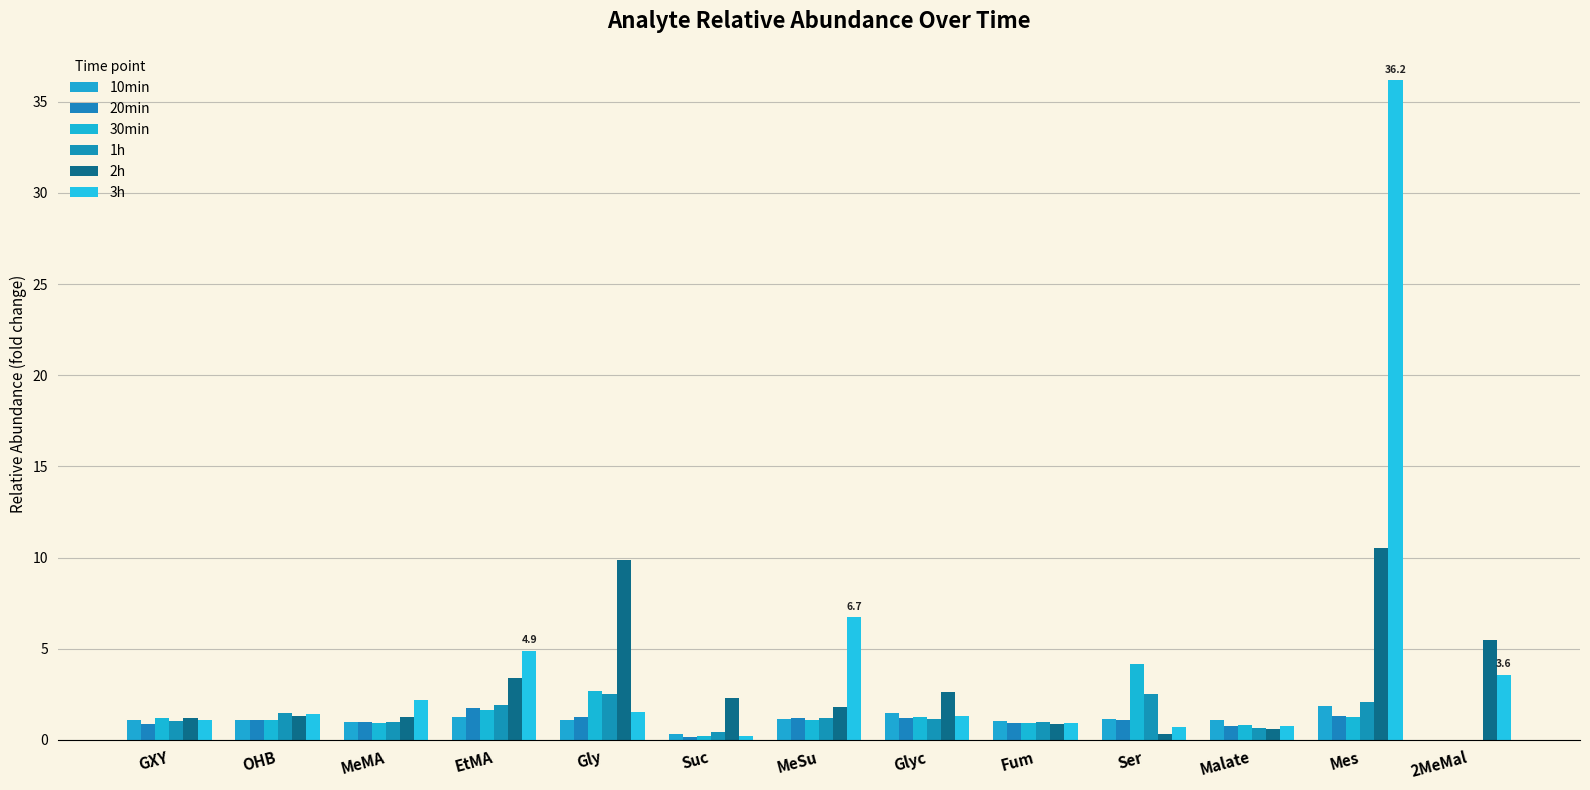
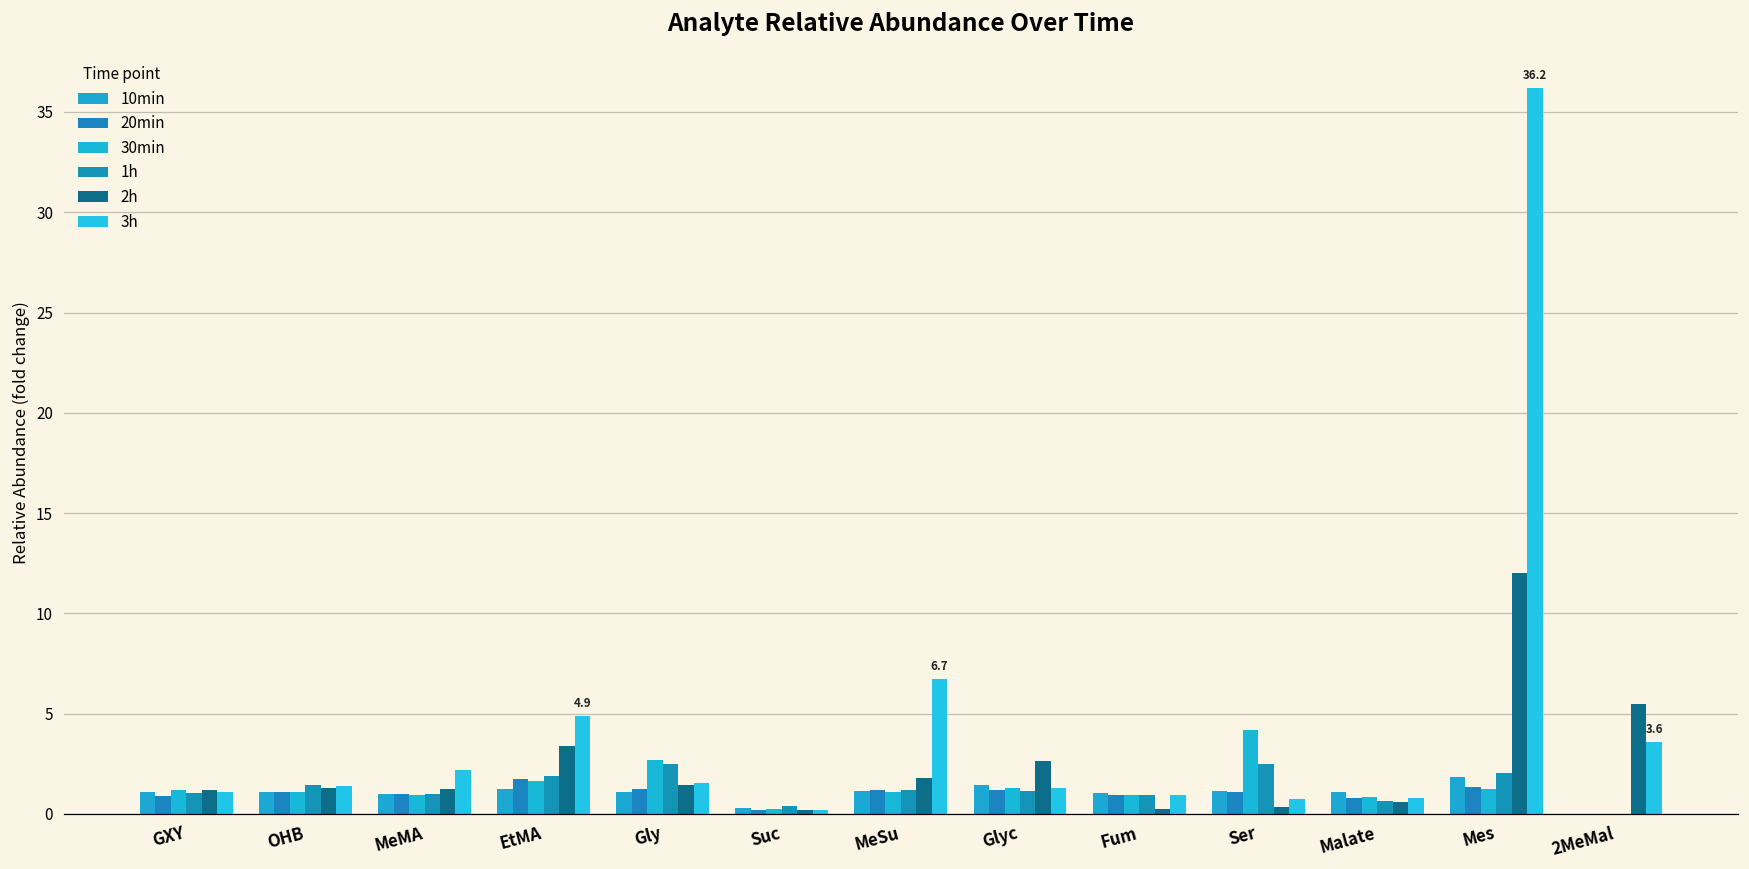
2h, Gly: 9.9 -> 1.5
2h, Suc: 2.3 -> 0.2
2h, Fum: 0.9 -> 0.2
2h, Mes: 10.5 -> 12.0
